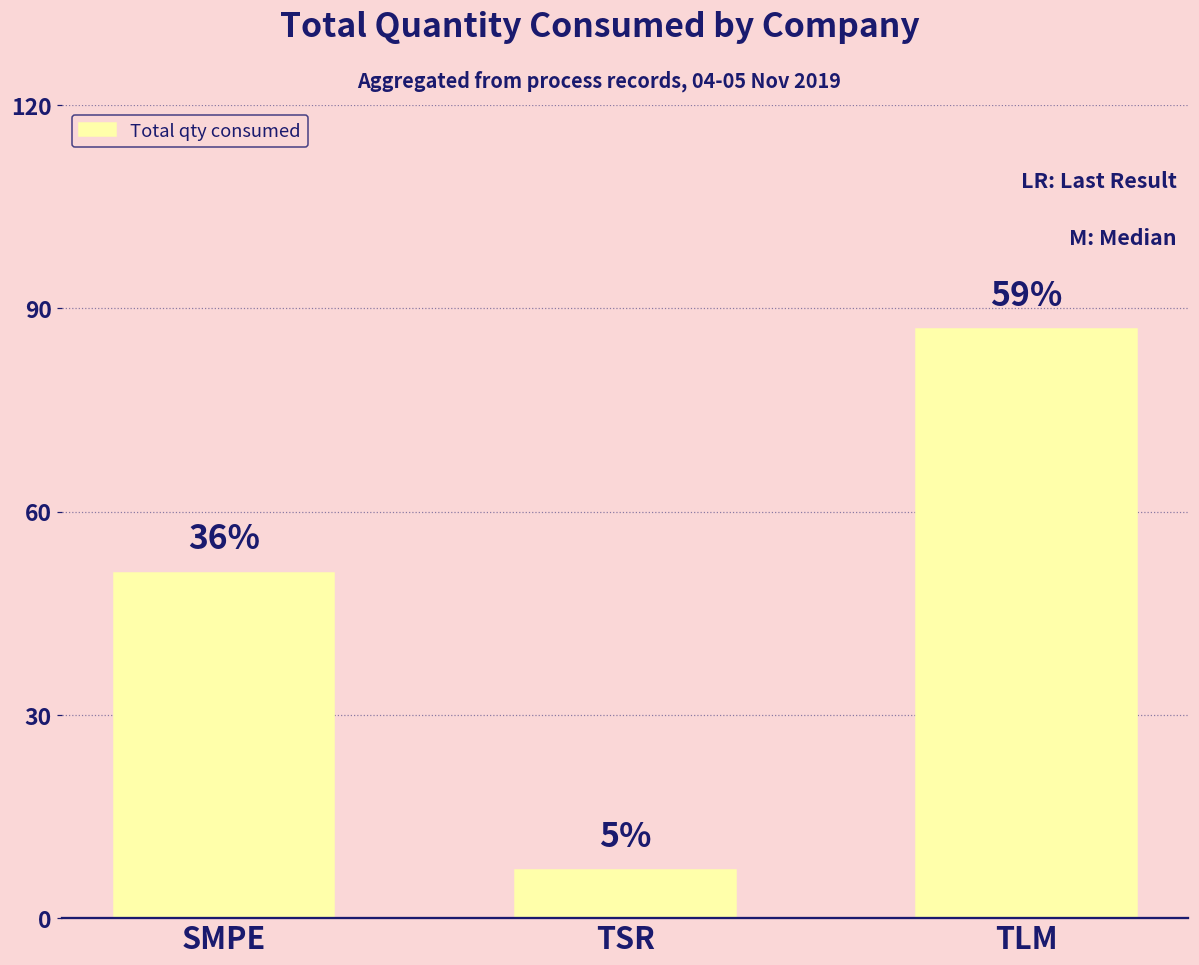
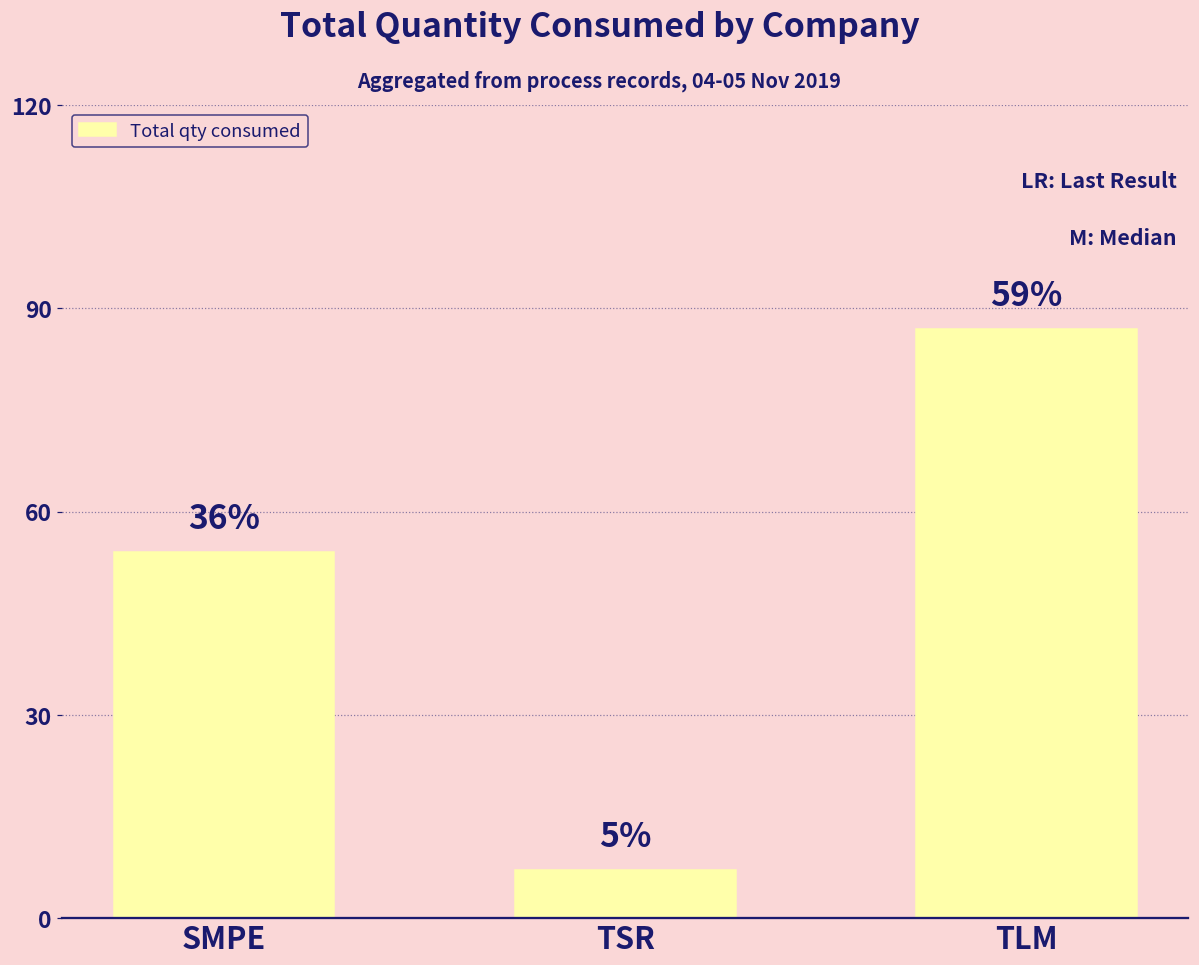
SMPE: 51 -> 54
